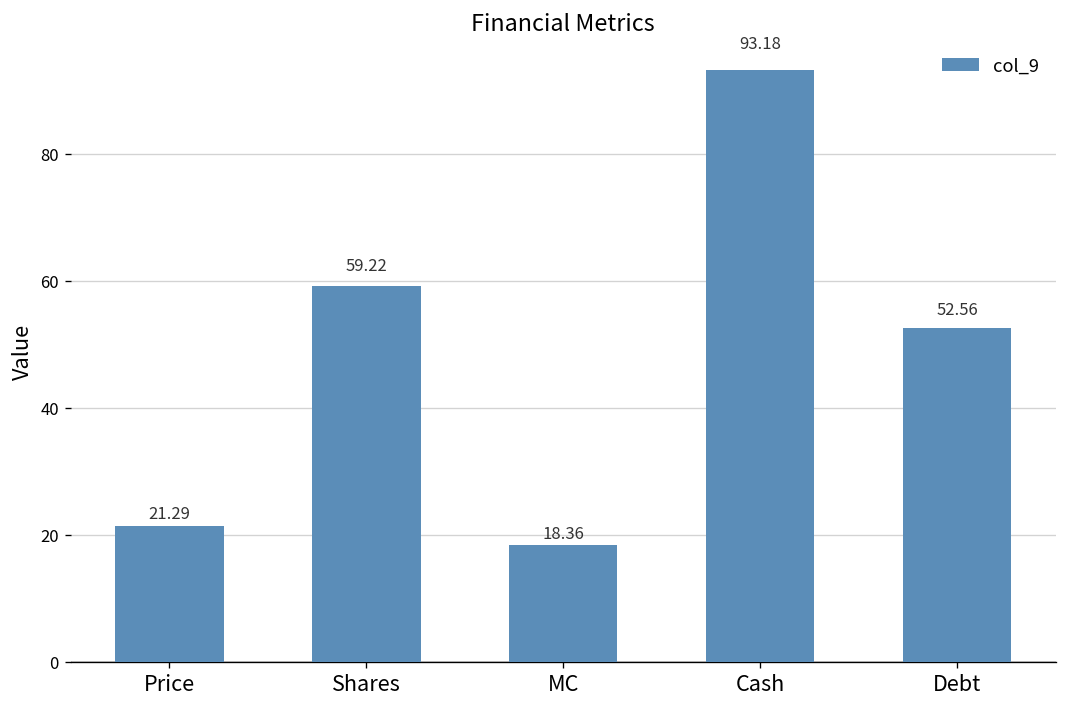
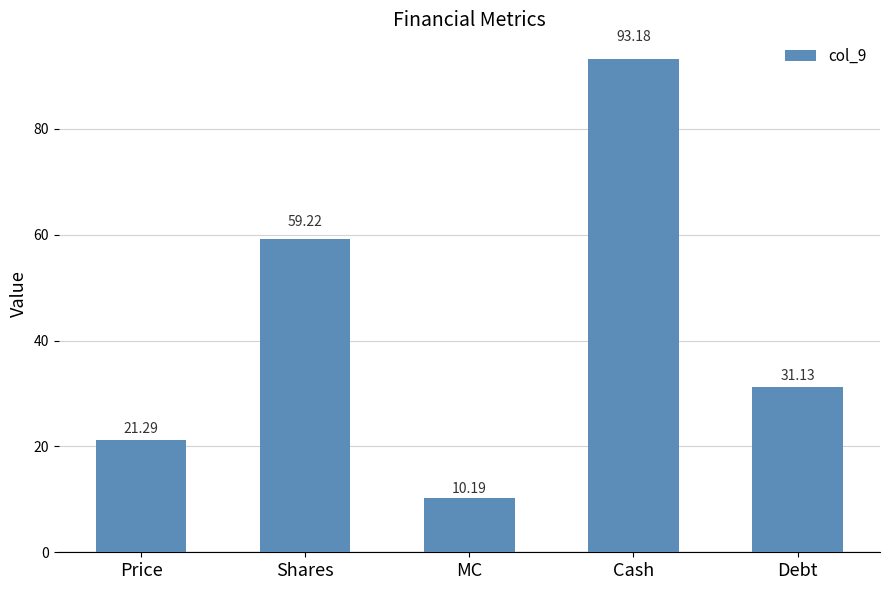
MC: 18.36 -> 10.19
Debt: 52.56 -> 31.13
